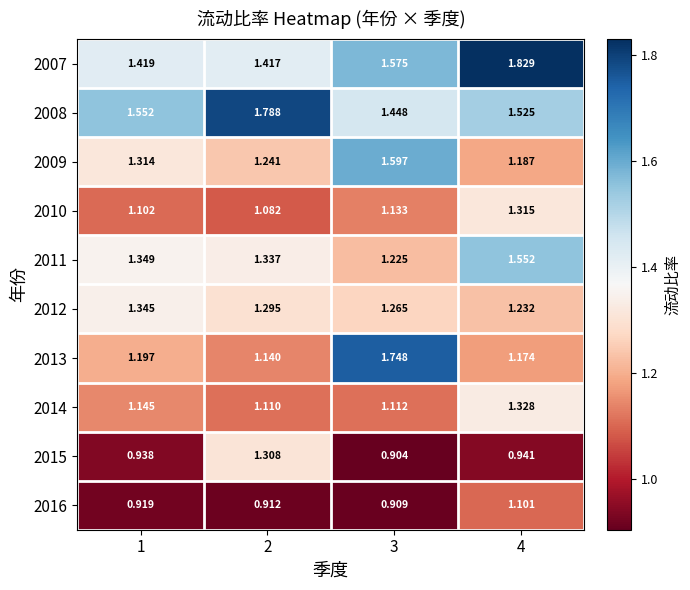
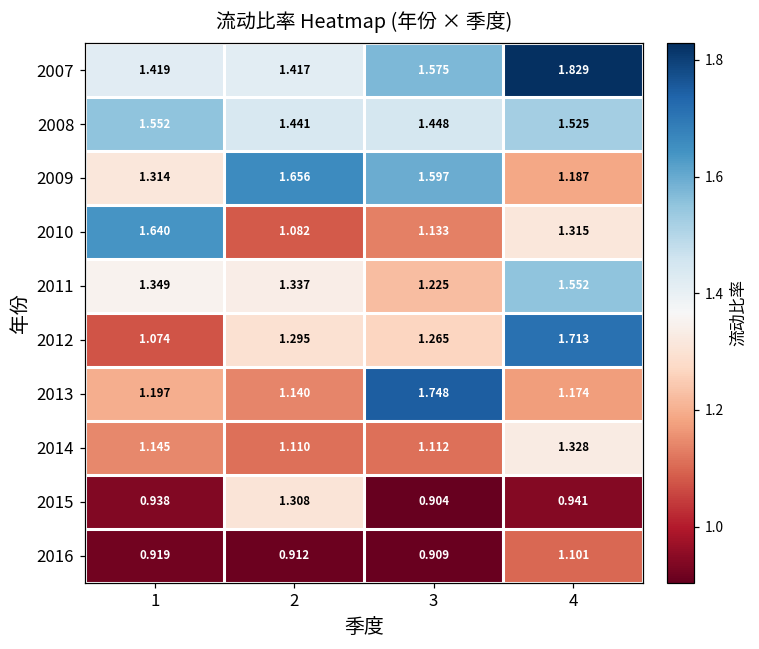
2008, 2: 1.788 -> 1.441
2009, 2: 1.241 -> 1.656
2010, 1: 1.102 -> 1.640
2012, 1: 1.345 -> 1.074
2012, 4: 1.232 -> 1.713
